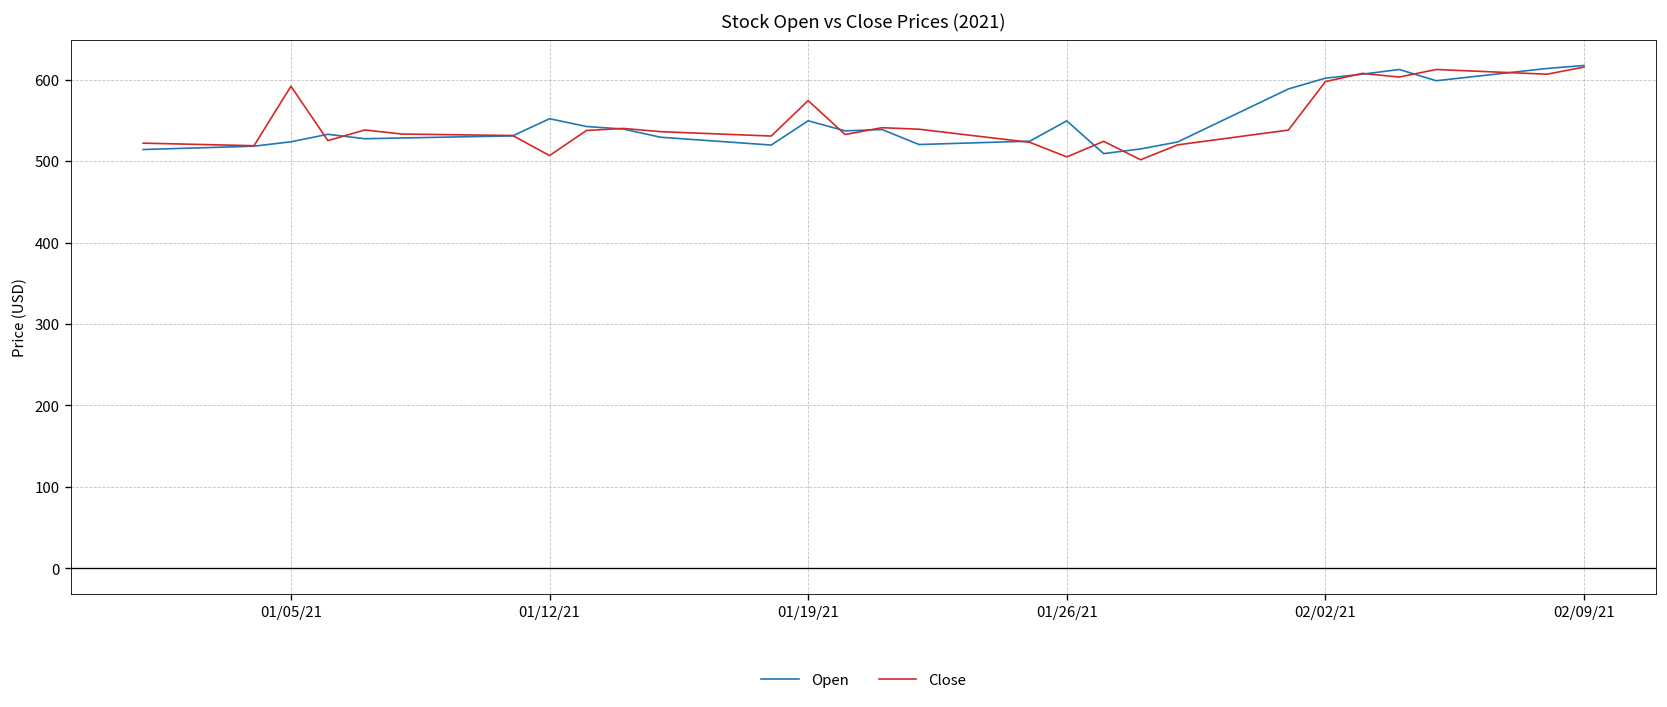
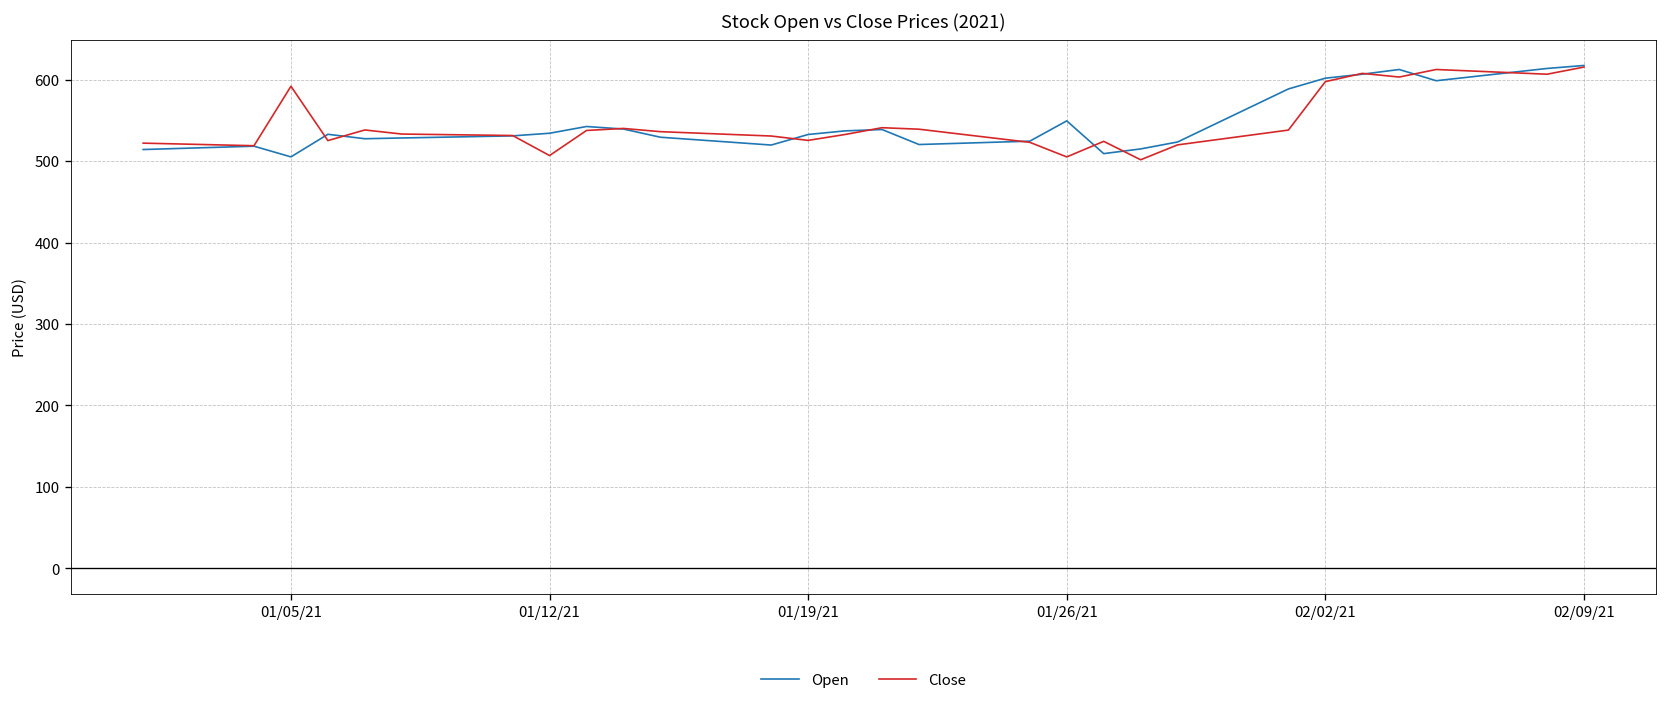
Open, 01/05/21: 520 -> 510
Open, 01/12/21: 550 -> 530
Open, 01/19/21: 550 -> 530
Close, 01/19/21: 570 -> 530
